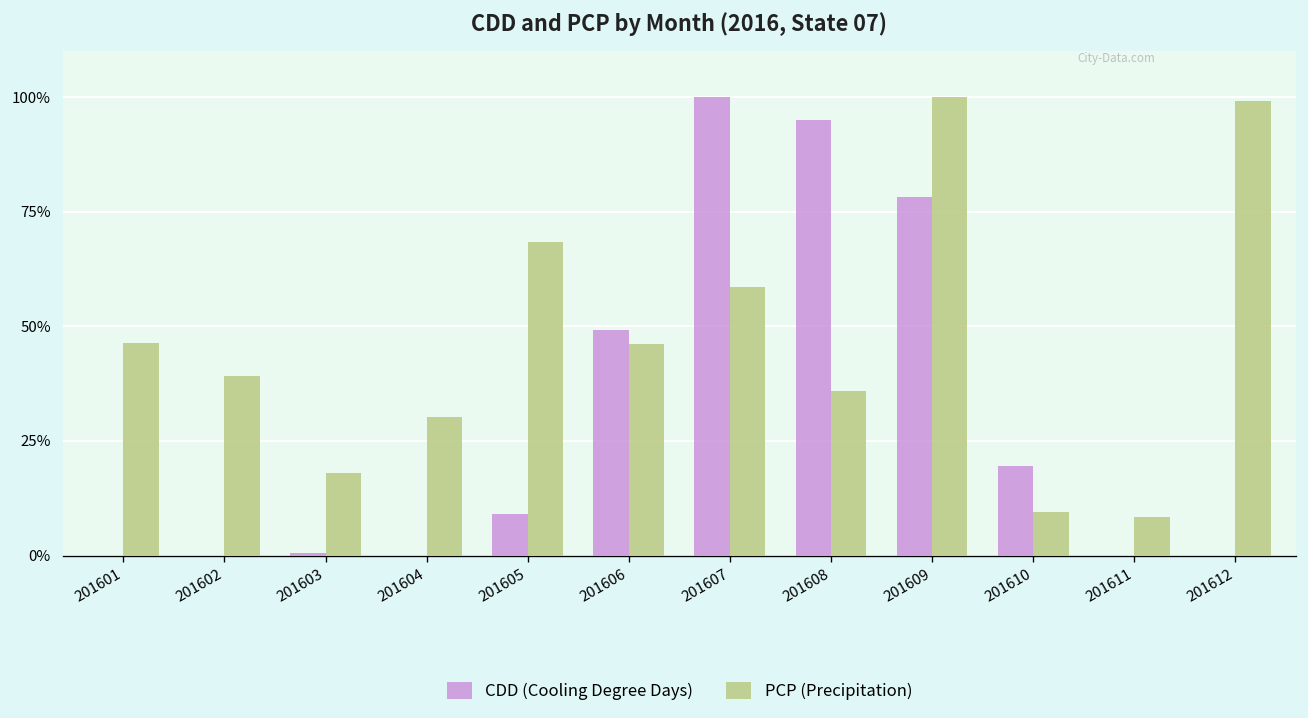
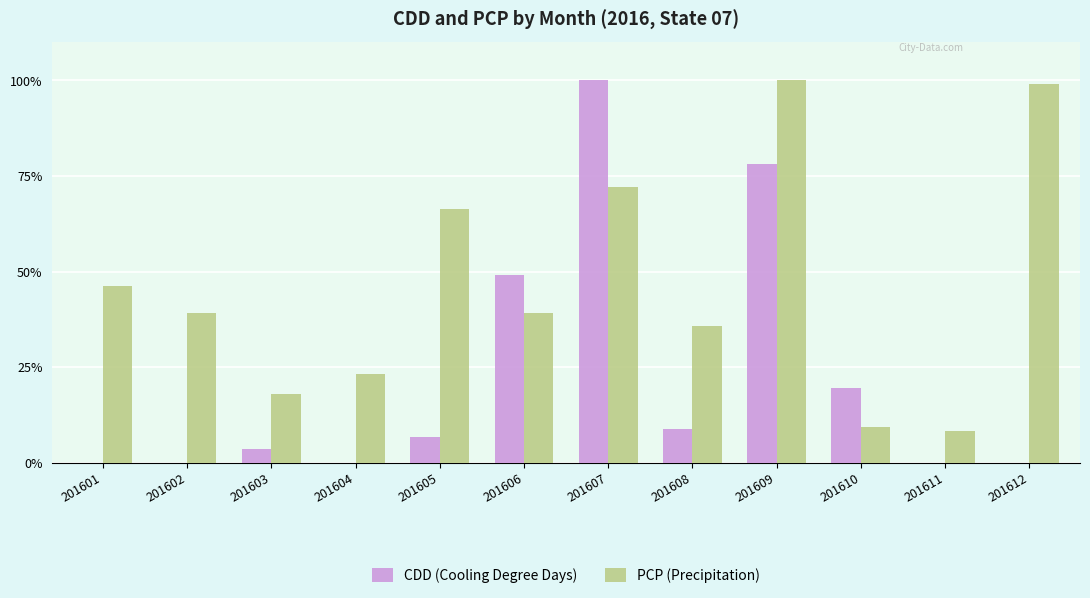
CDD (Cooling Degree Days), 201603: 0% -> 4%
PCP (Precipitation), 201604: 30% -> 23%
CDD (Cooling Degree Days), 201605: 9% -> 7%
PCP (Precipitation), 201605: 68% -> 66%
PCP (Precipitation), 201606: 46% -> 39%
PCP (Precipitation), 201607: 59% -> 72%
CDD (Cooling Degree Days), 201608: 95% -> 9%
